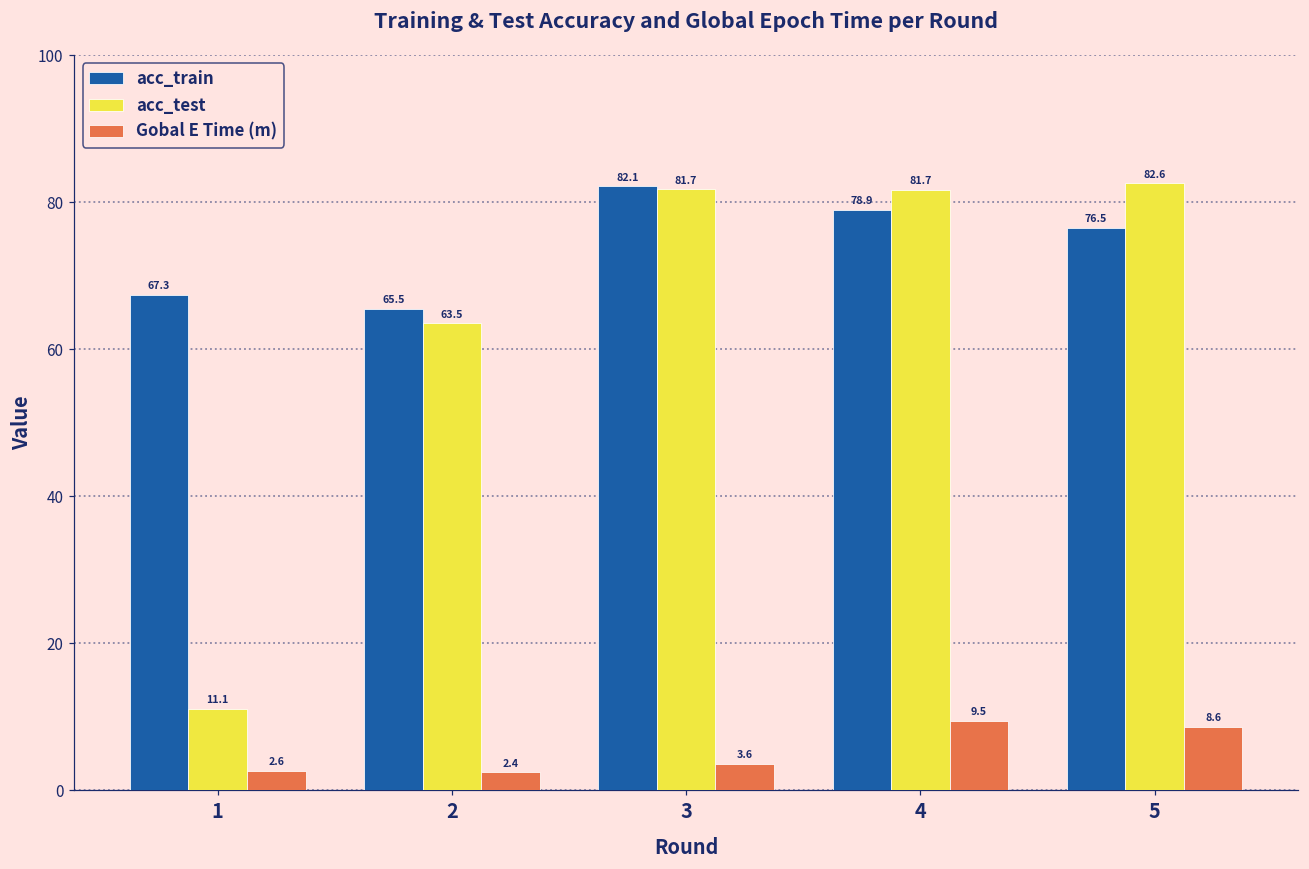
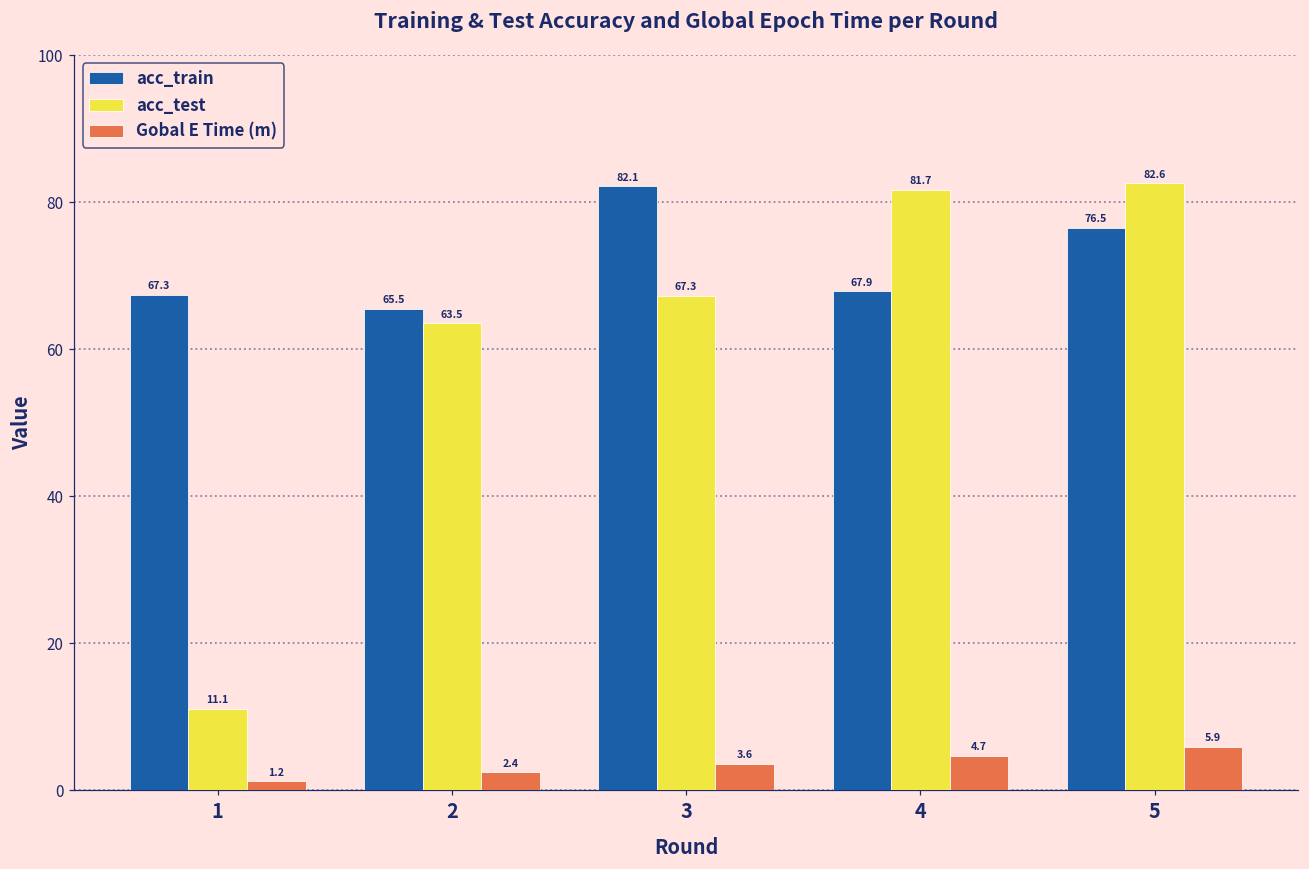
Gobal E Time (m), 1: 2.6 -> 1.2
acc_test, 3: 81.7 -> 67.3
acc_train, 4: 78.9 -> 67.9
Gobal E Time (m), 4: 9.5 -> 4.7
Gobal E Time (m), 5: 8.6 -> 5.9
